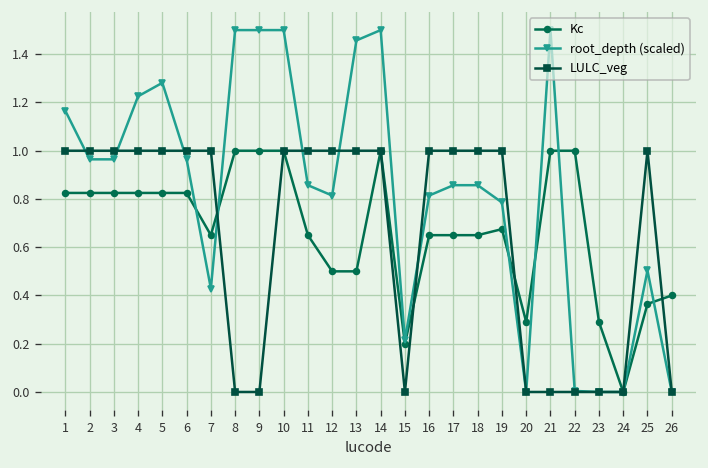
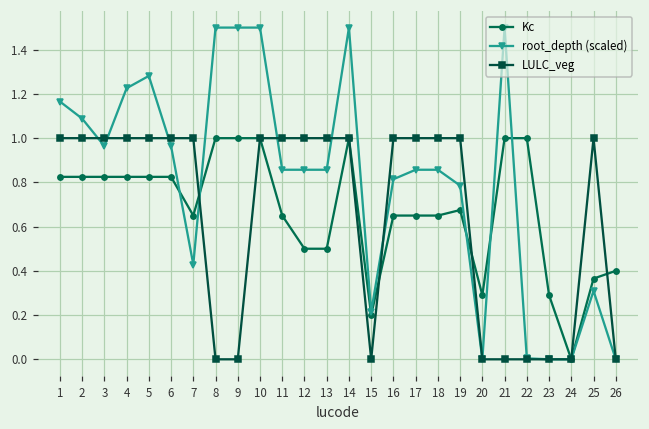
root_depth (scaled), 2: 0.96 -> 1.09
root_depth (scaled), 12: 0.81 -> 0.86
root_depth (scaled), 13: 1.46 -> 0.86
root_depth (scaled), 25: 0.50 -> 0.31
